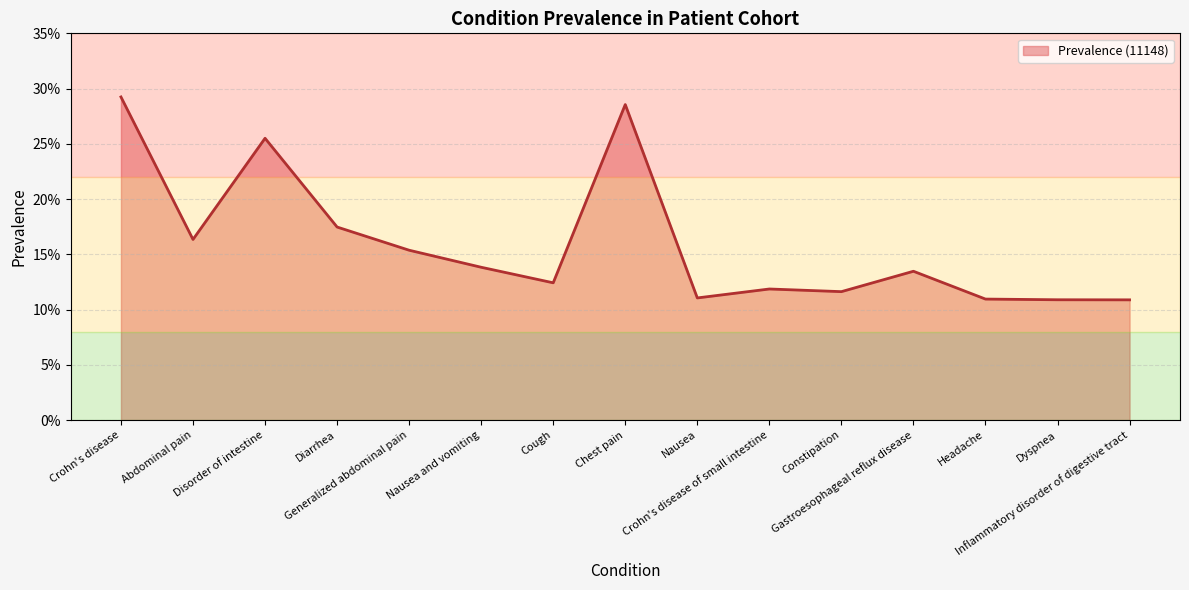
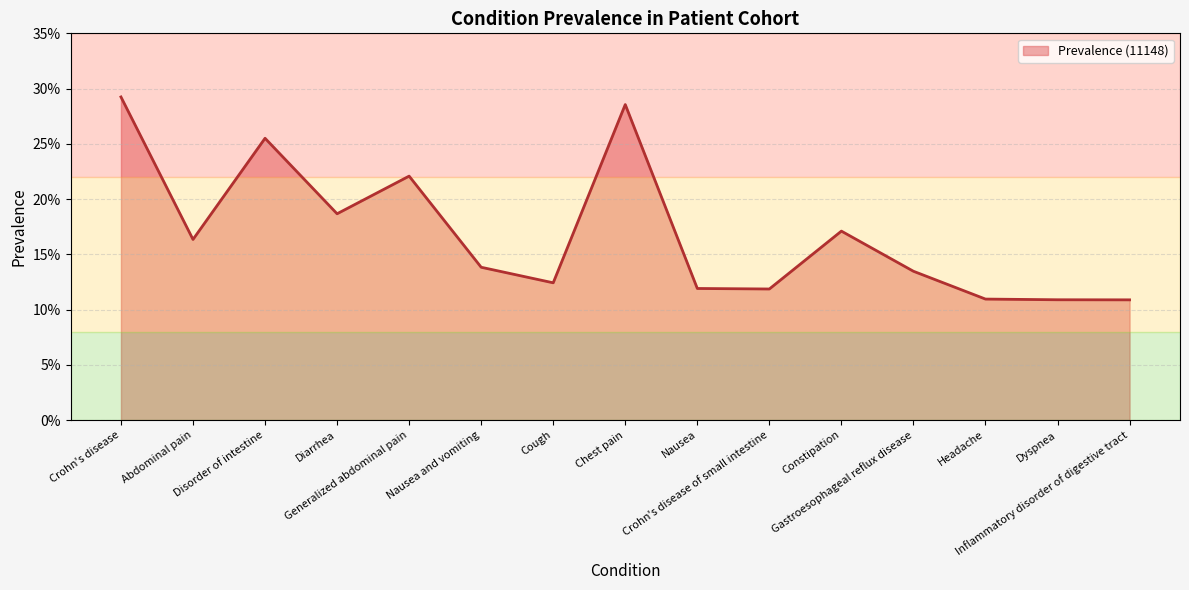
Diarrhea: 17.5% -> 18.7%
Generalized abdominal pain: 15.4% -> 22.1%
Nausea: 11.1% -> 11.9%
Constipation: 11.6% -> 17.1%
